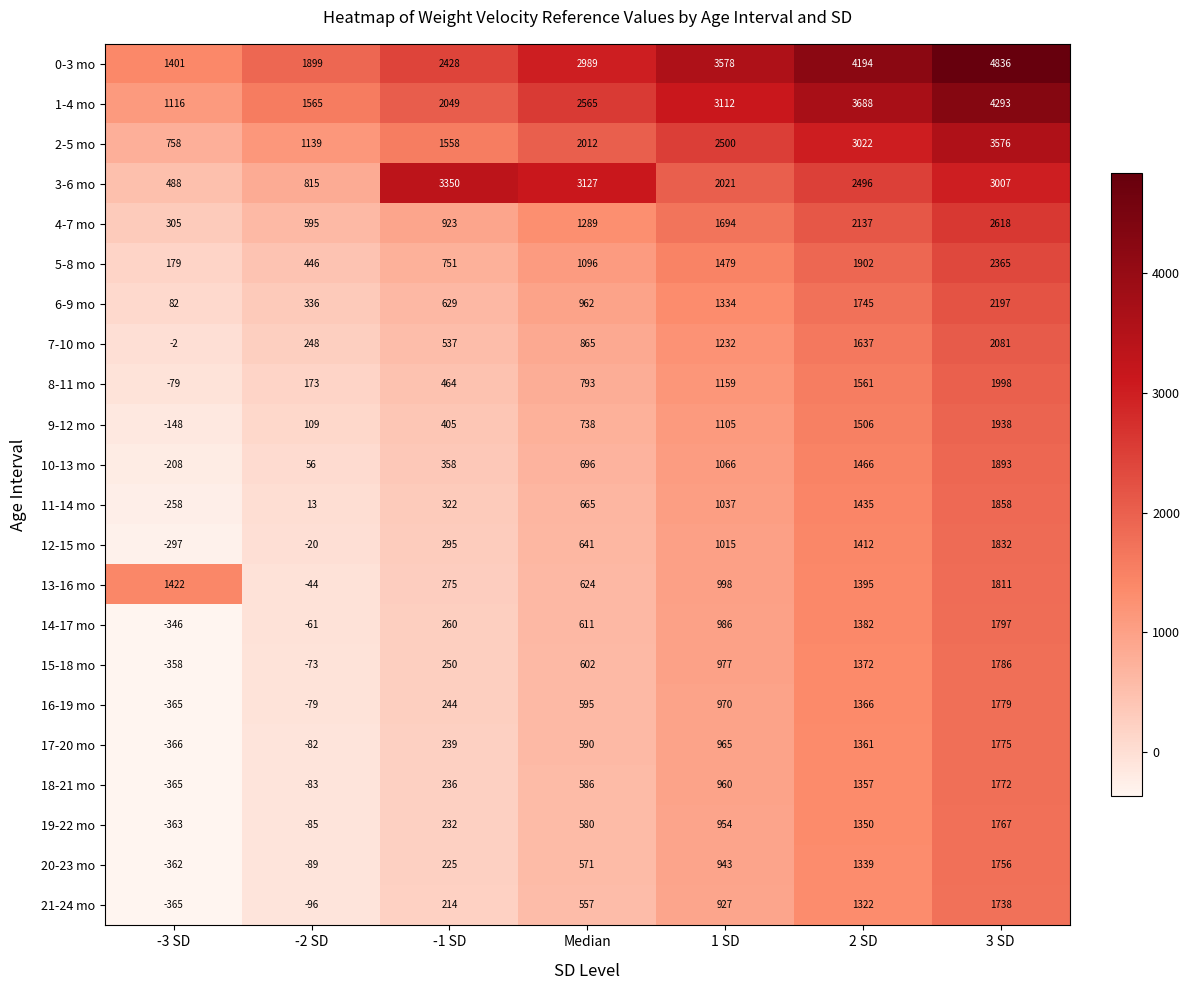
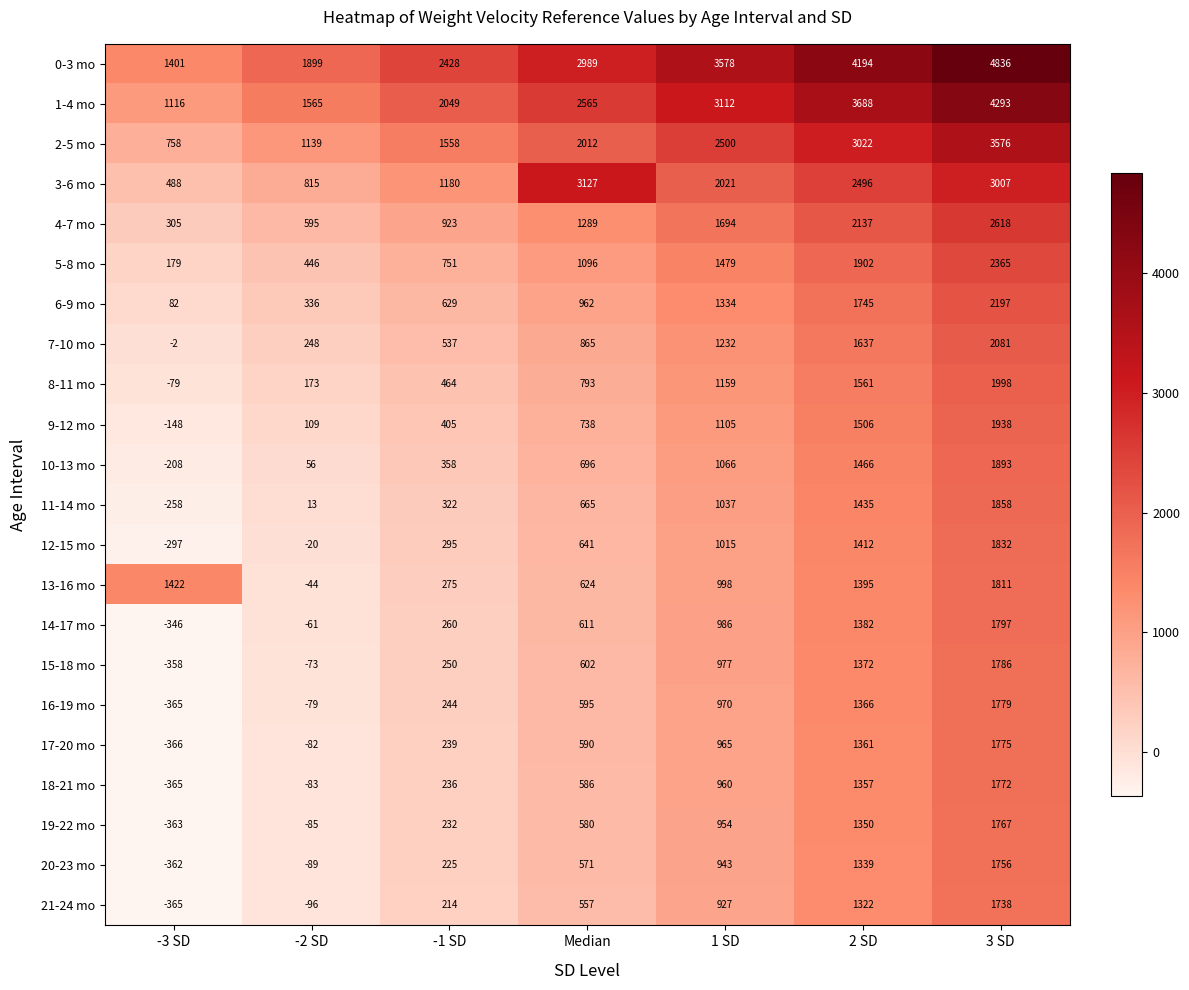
3-6 mo, -1 SD: 3350 -> 1180
